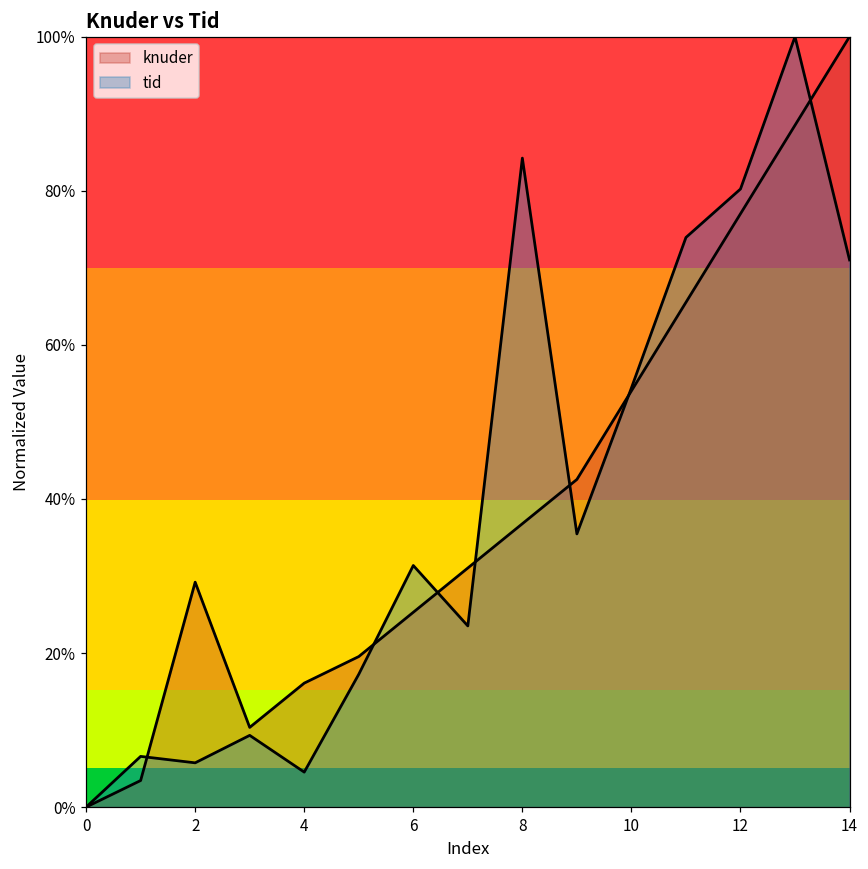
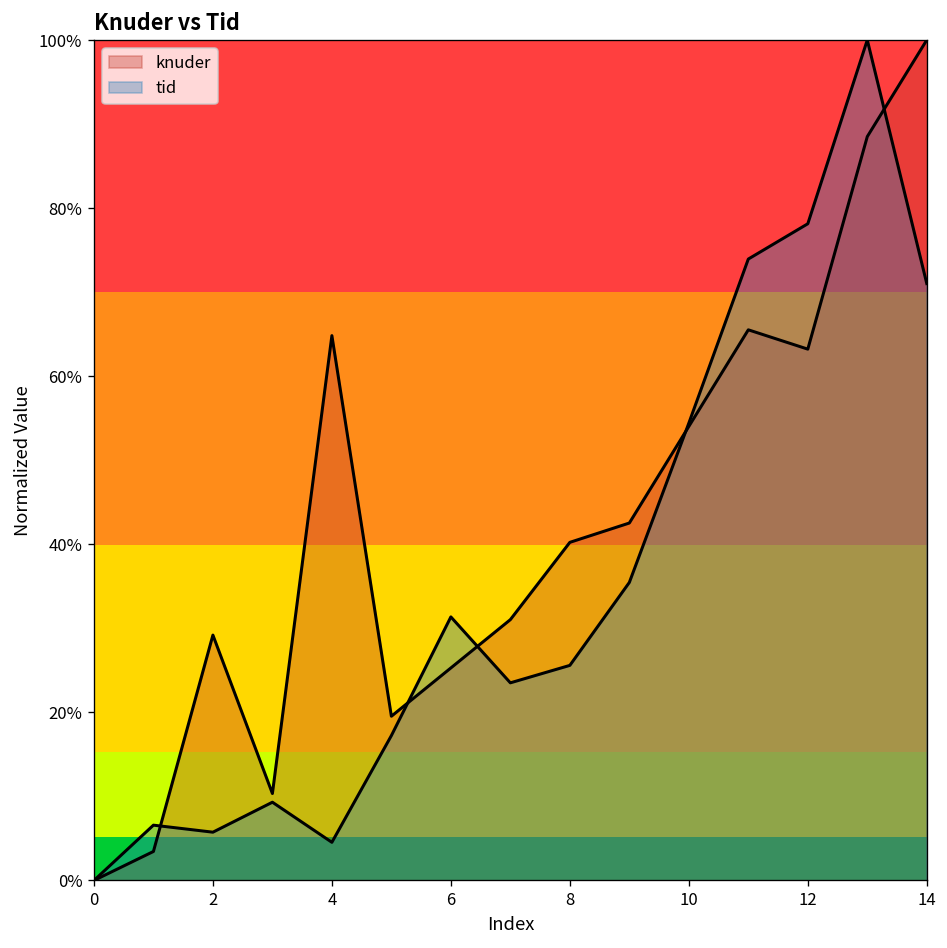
knuder, 4: 16% -> 65%
knuder, 8: 37% -> 40%
tid, 8: 84% -> 26%
knuder, 12: 77% -> 63%
tid, 12: 80% -> 78%
